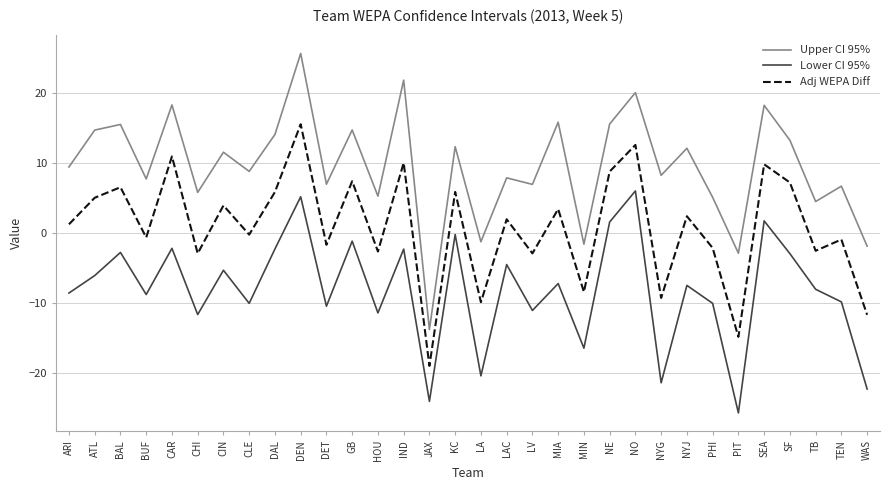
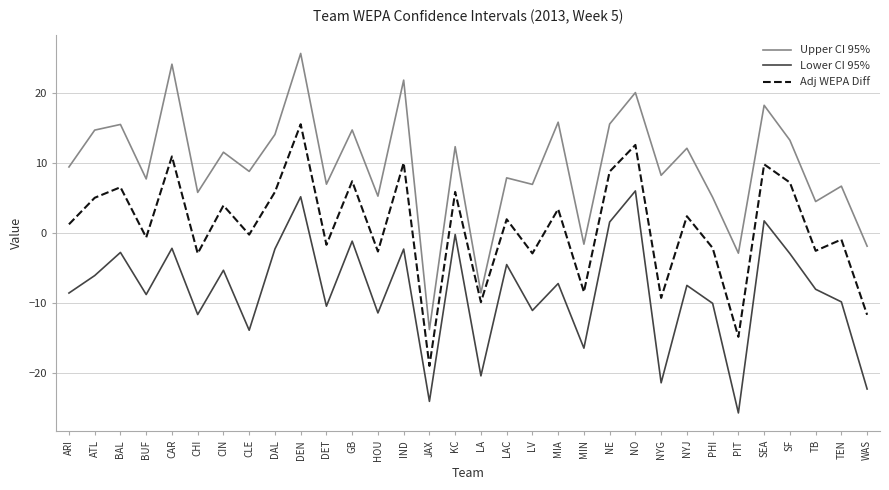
Upper CI 95%, CAR: 18 -> 24
Lower CI 95%, CLE: -10 -> -14
Upper CI 95%, LA: -1 -> -9
